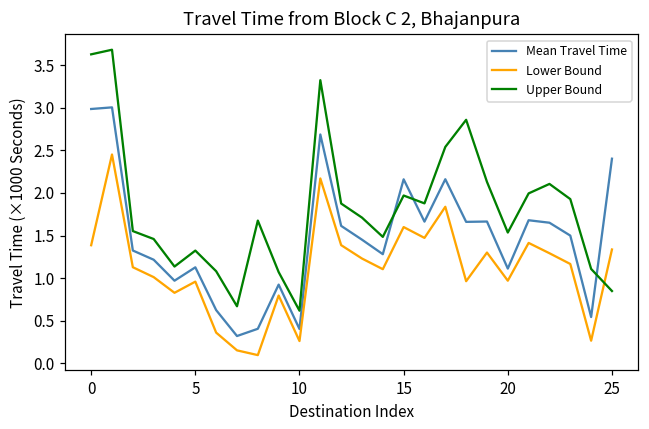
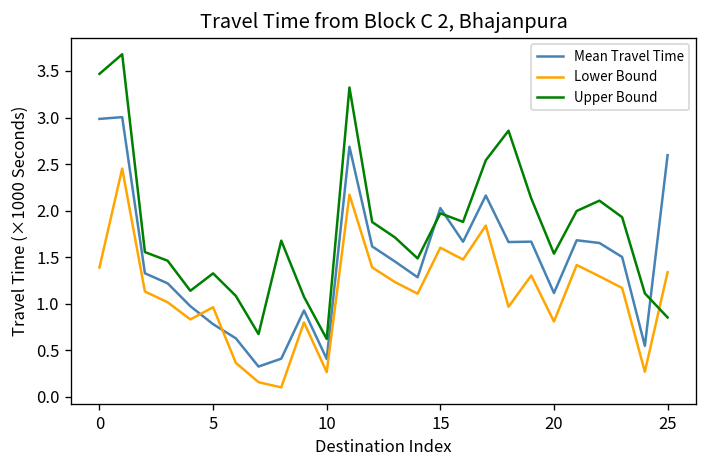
Upper Bound, 0: 3.6 -> 3.5
Mean Travel Time, 5: 1.1 -> 0.8
Mean Travel Time, 15: 2.2 -> 2.0
Lower Bound, 20: 1.0 -> 0.8
Mean Travel Time, 25: 2.4 -> 2.6
